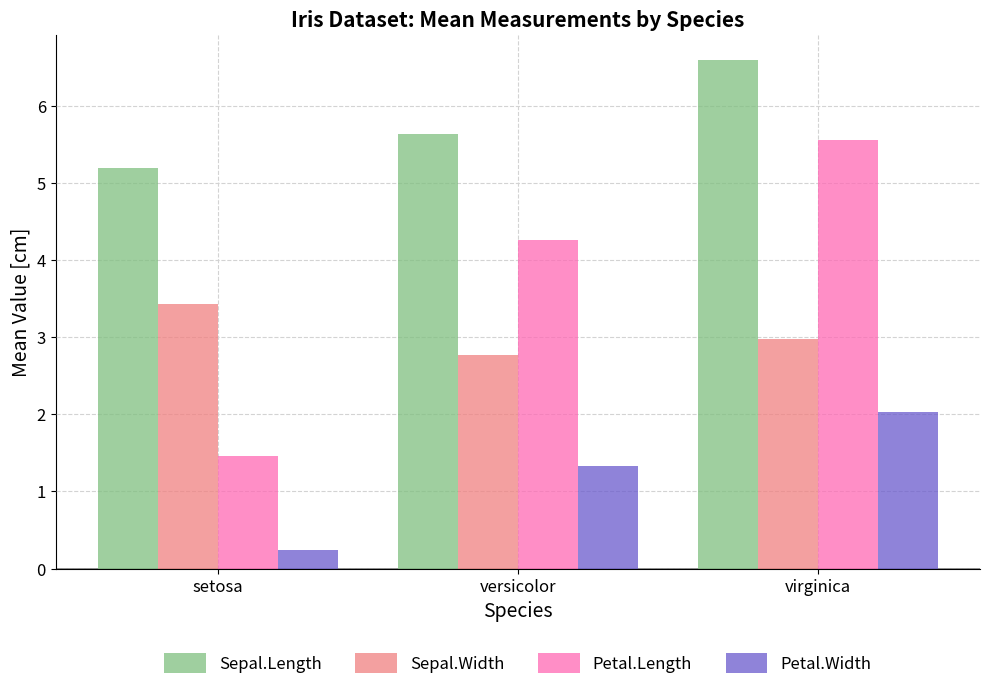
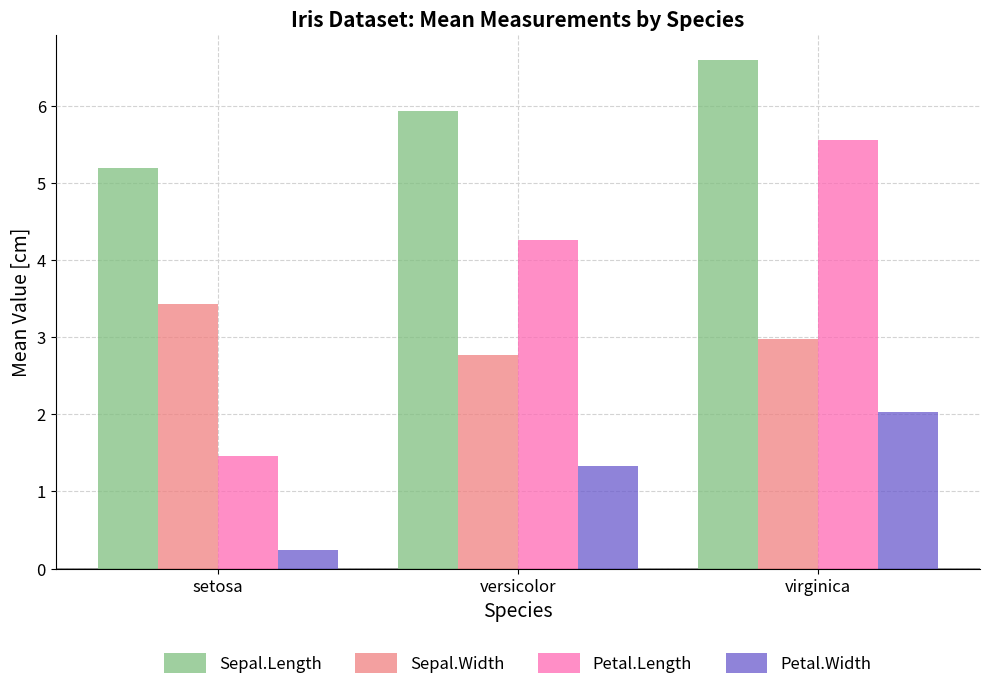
Sepal.Length, versicolor: 5.6 -> 5.9
